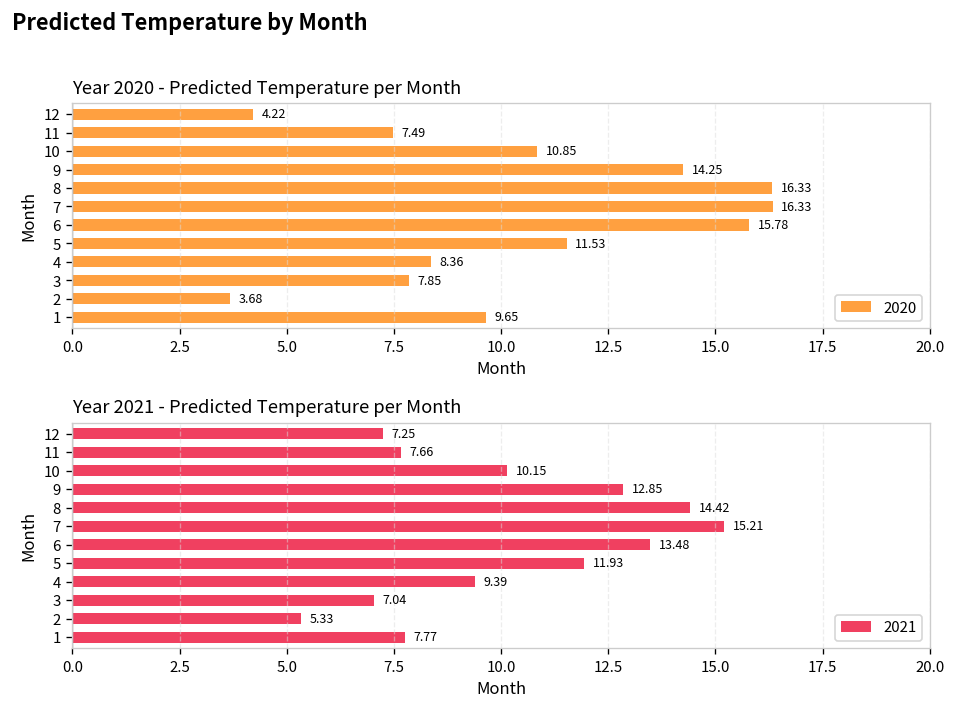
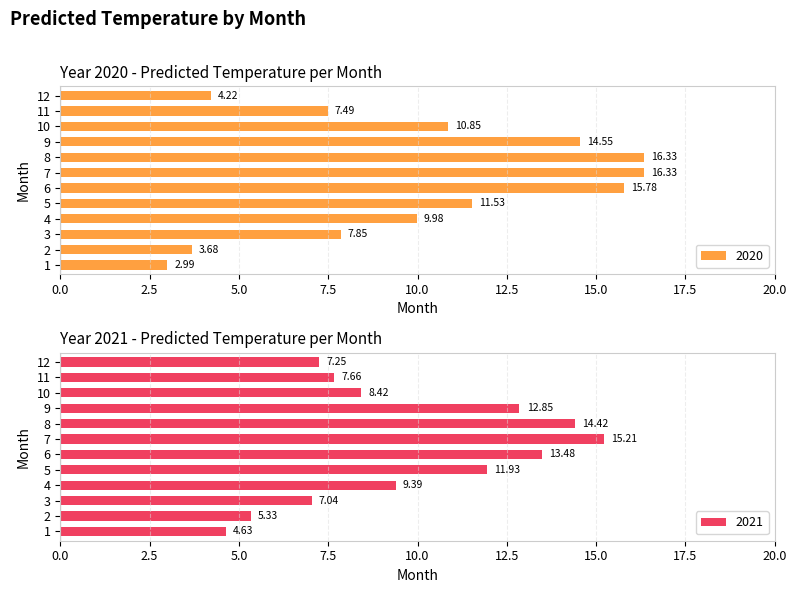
Year 2020 - Predicted Temperature per Month, 2020, 9: 14.25 -> 14.55
Year 2020 - Predicted Temperature per Month, 2020, 4: 8.36 -> 9.98
Year 2020 - Predicted Temperature per Month, 2020, 1: 9.65 -> 2.99
Year 2021 - Predicted Temperature per Month, 2021, 10: 10.15 -> 8.42
Year 2021 - Predicted Temperature per Month, 2021, 1: 7.77 -> 4.63
